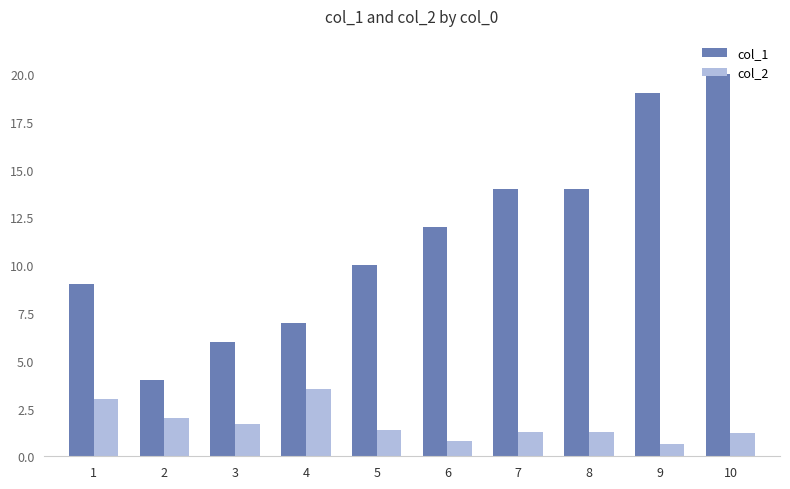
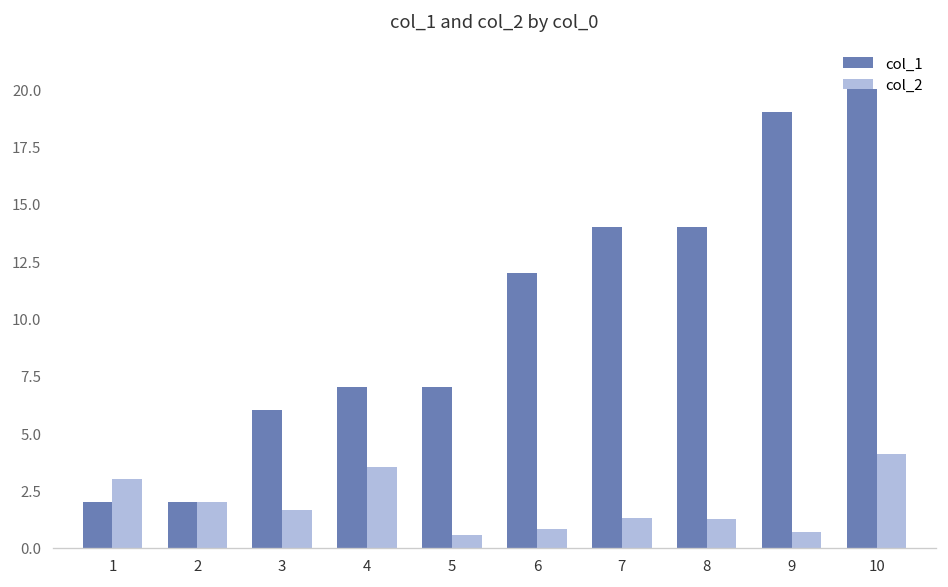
col_1, 1: 9 -> 2
col_1, 2: 4 -> 2
col_1, 5: 10 -> 7
col_2, 5: 1.4 -> 0.6
col_2, 10: 1.2 -> 4.1
